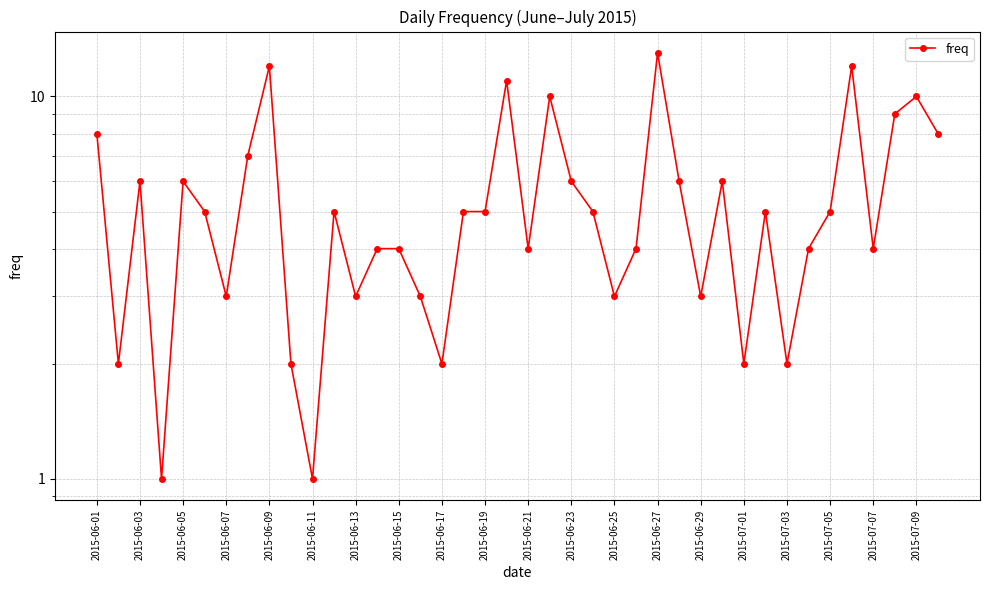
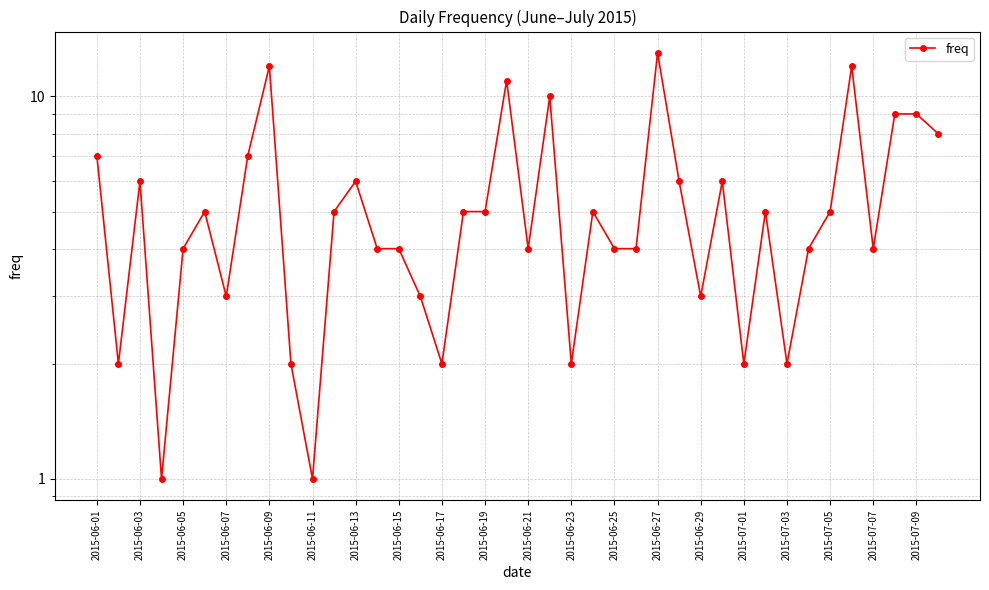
2015-06-01: 8 -> 7
2015-06-05: 6 -> 4
2015-06-13: 3 -> 6
2015-06-23: 6 -> 2
2015-06-25: 3 -> 4
2015-07-09: 10 -> 9
